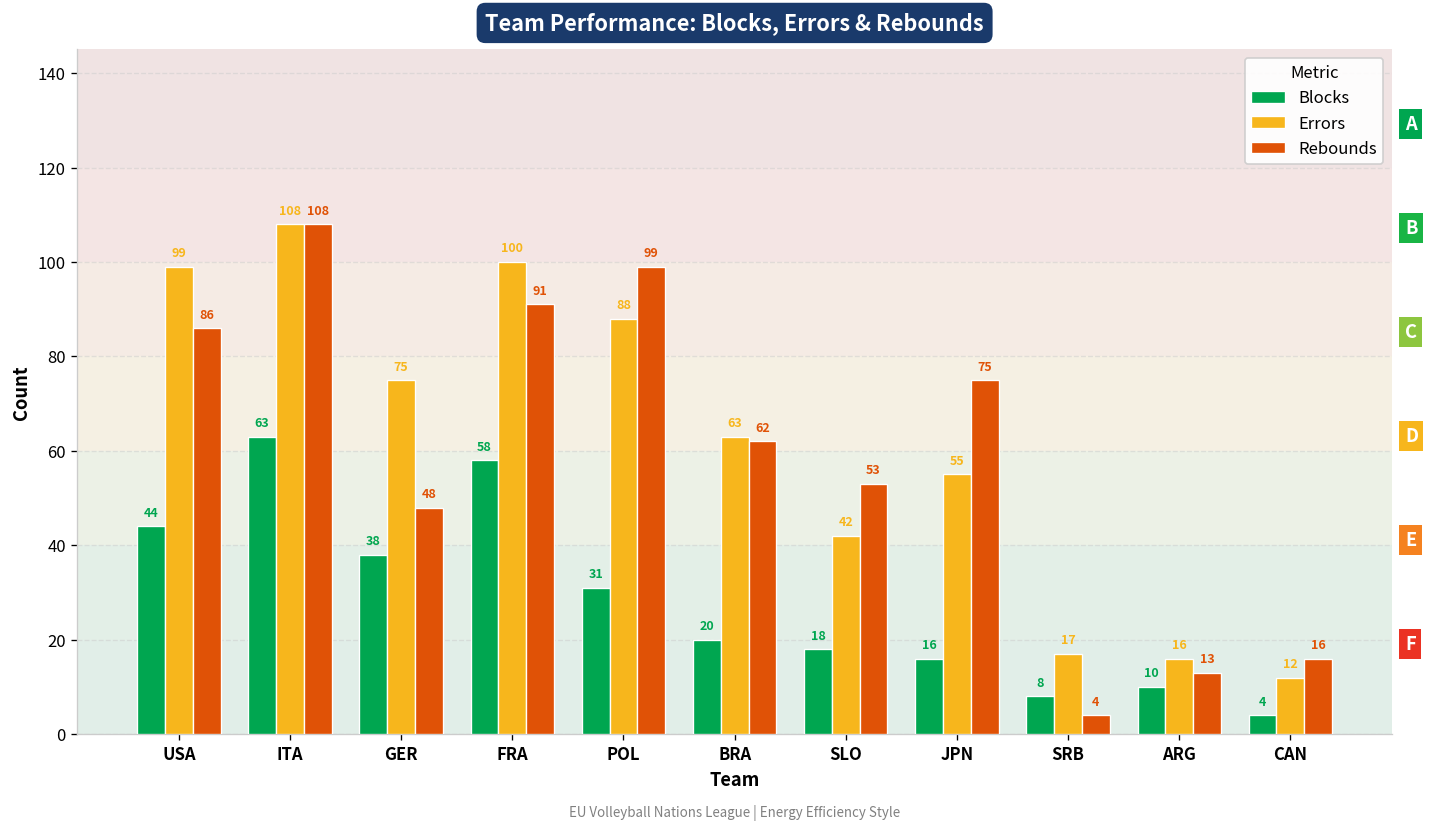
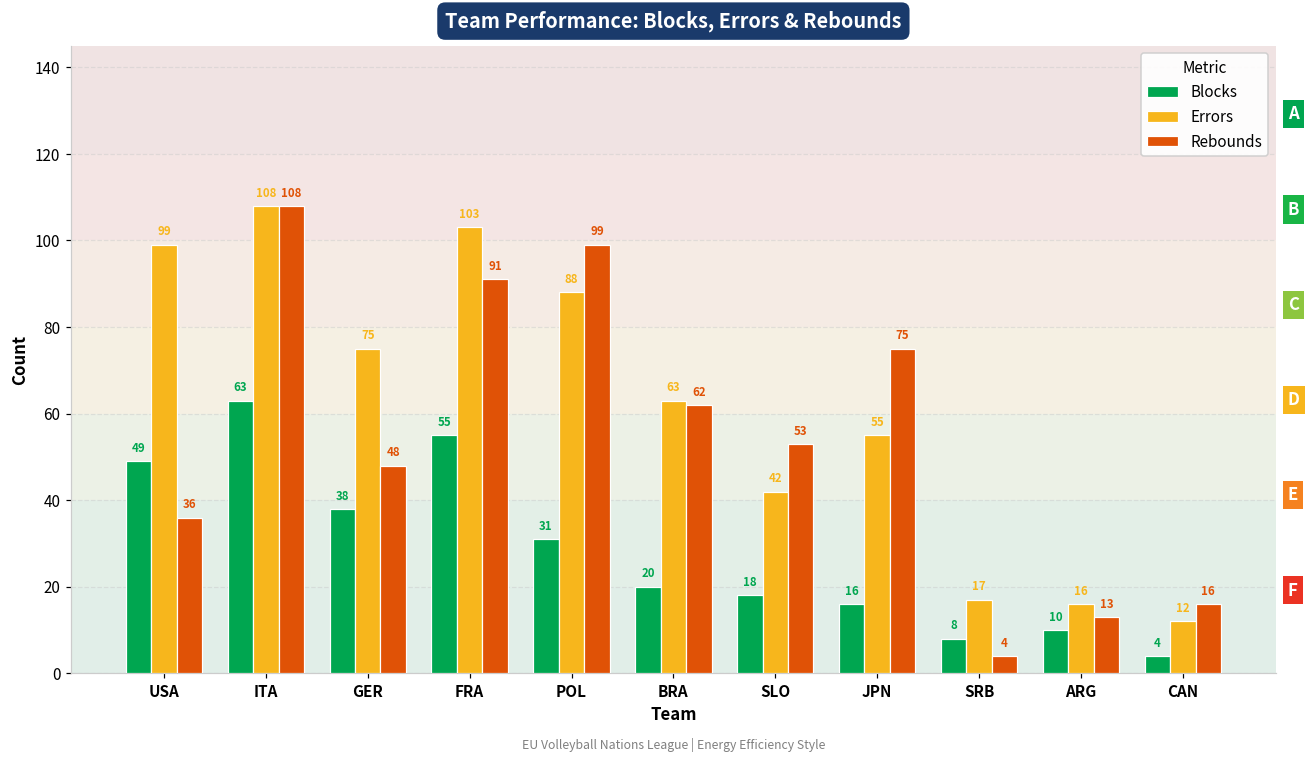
Blocks, USA: 44 -> 49
Rebounds, USA: 86 -> 36
Blocks, FRA: 58 -> 55
Errors, FRA: 100 -> 103
